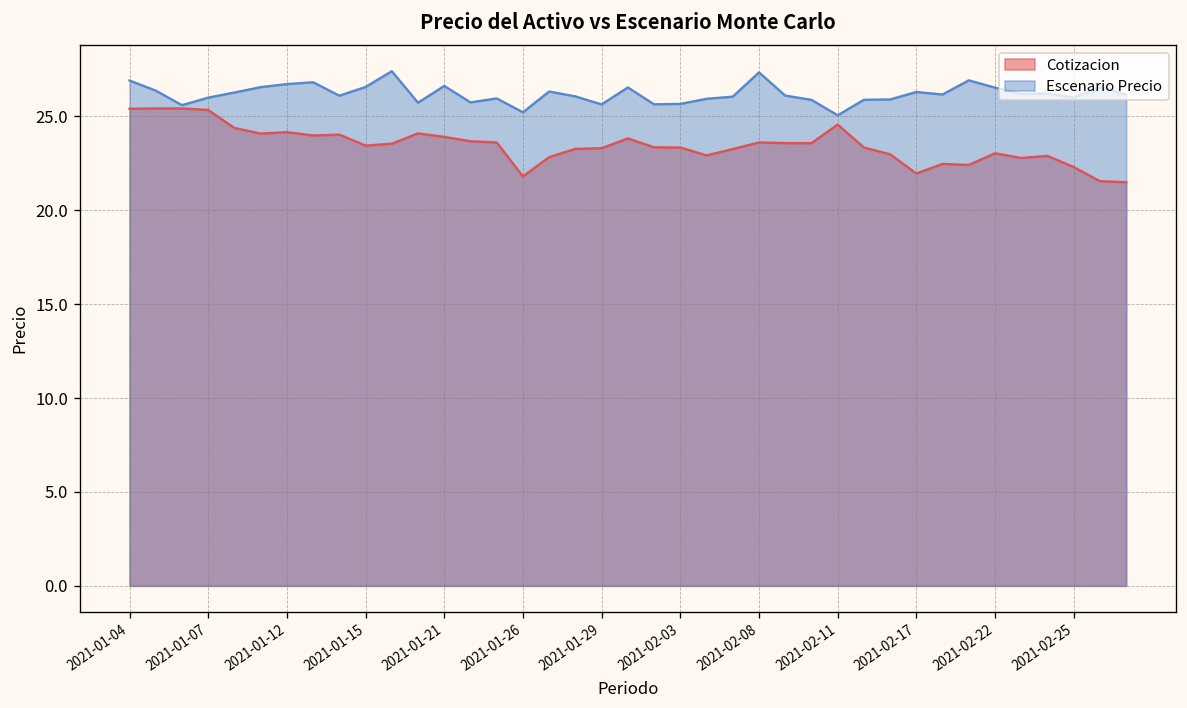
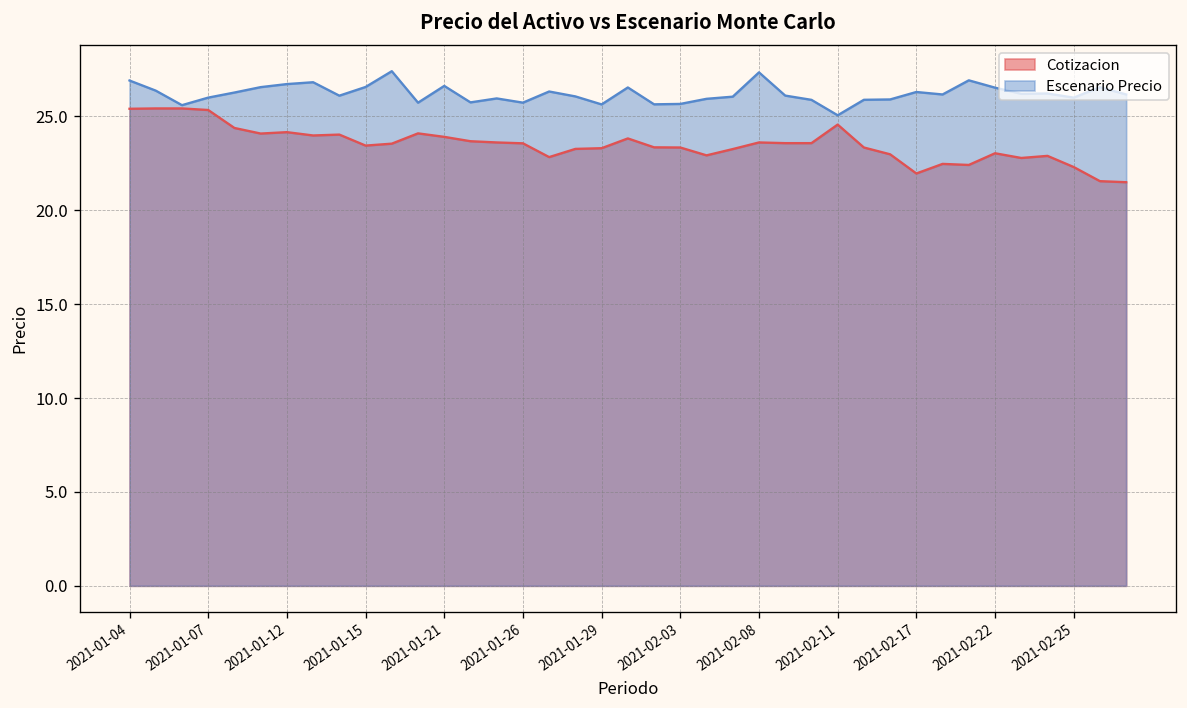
Cotizacion, 2021-01-26: 21.8 -> 23.6
Escenario Precio, 2021-01-26: 25.2 -> 25.7
